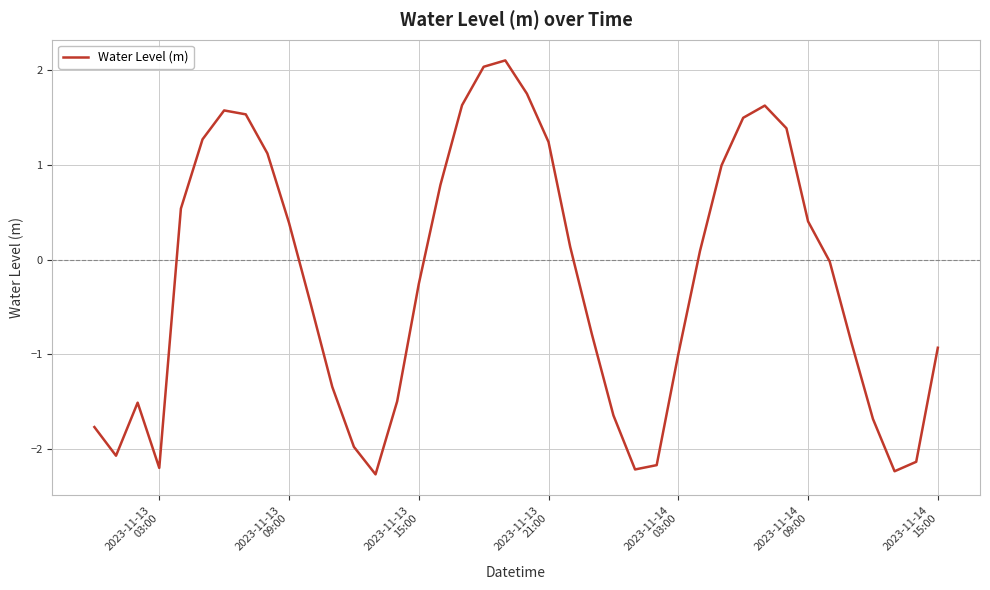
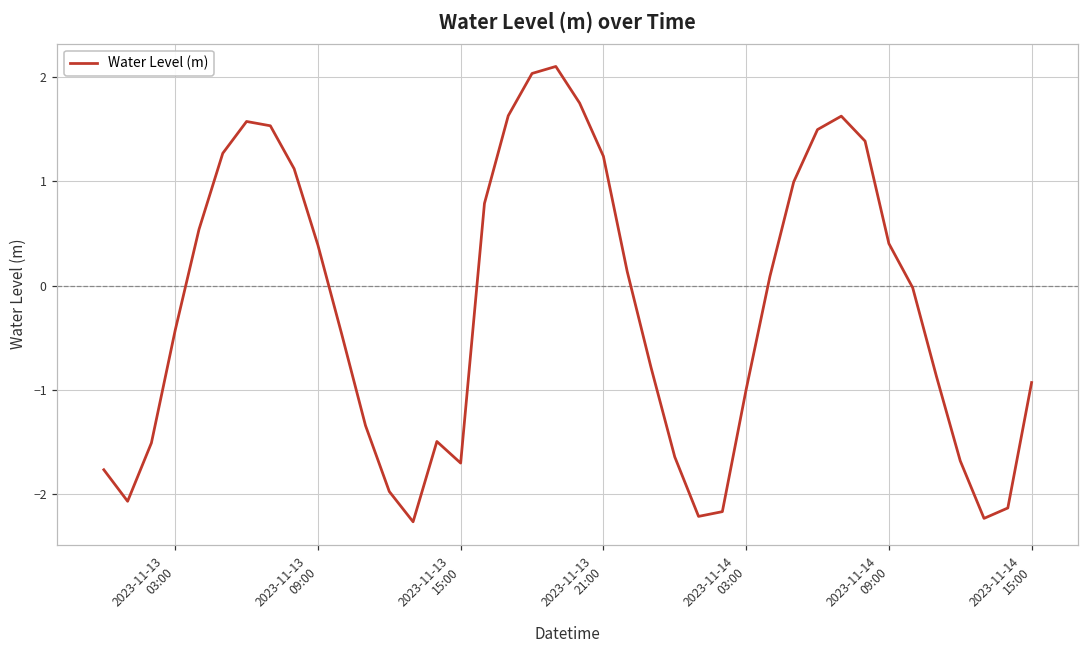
2023-11-13 03:00: -2.2 -> -0.4
2023-11-13 15:00: -0.3 -> -1.7
